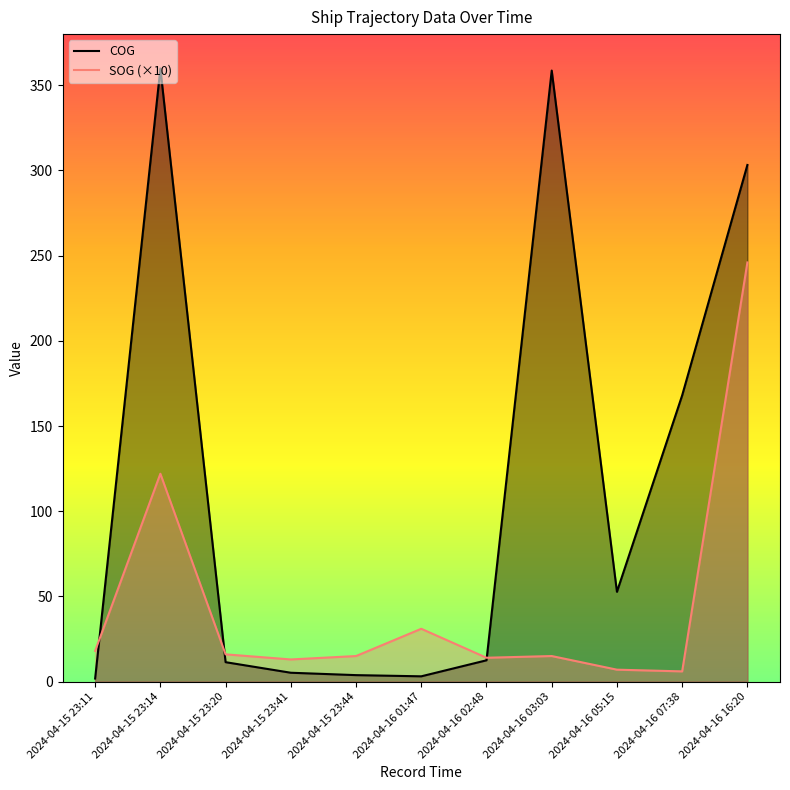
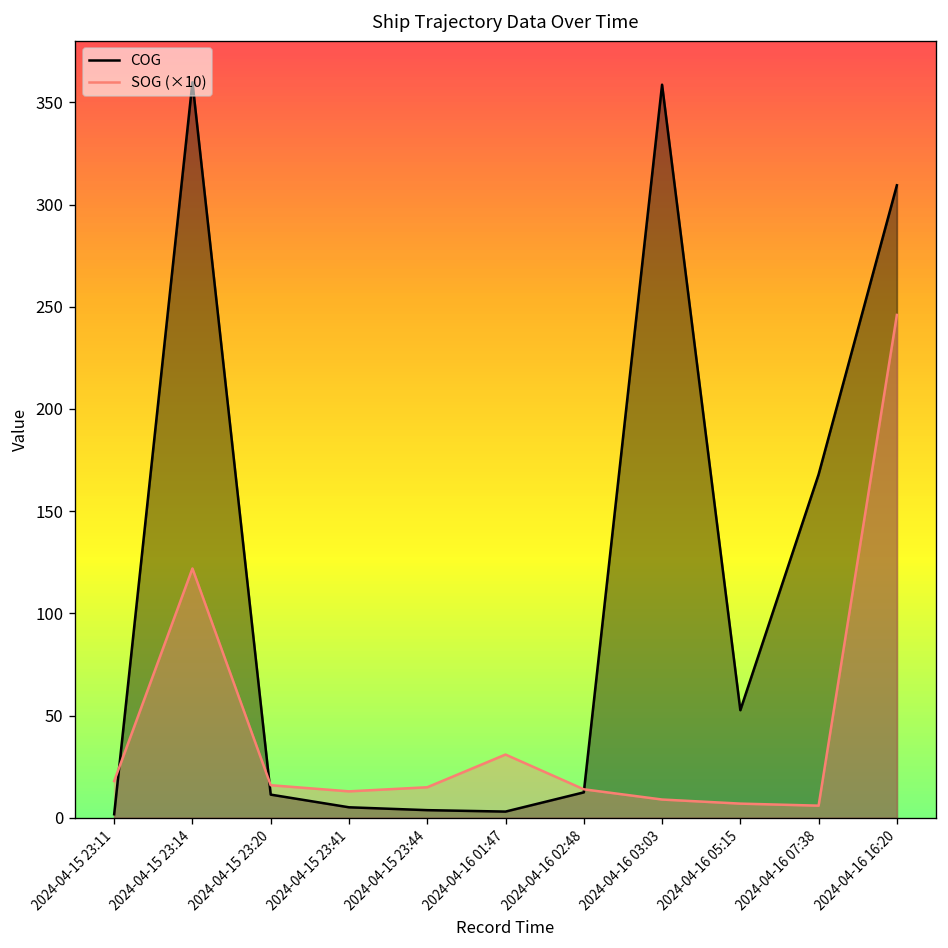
SOG (×10), 2024-04-16 03:03: 15 -> 9
COG, 2024-04-16 16:20: 303 -> 309
